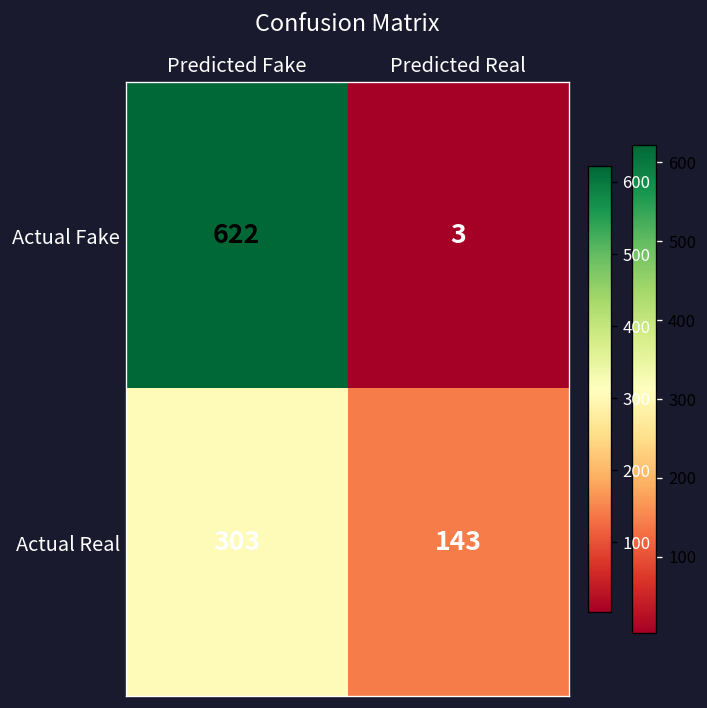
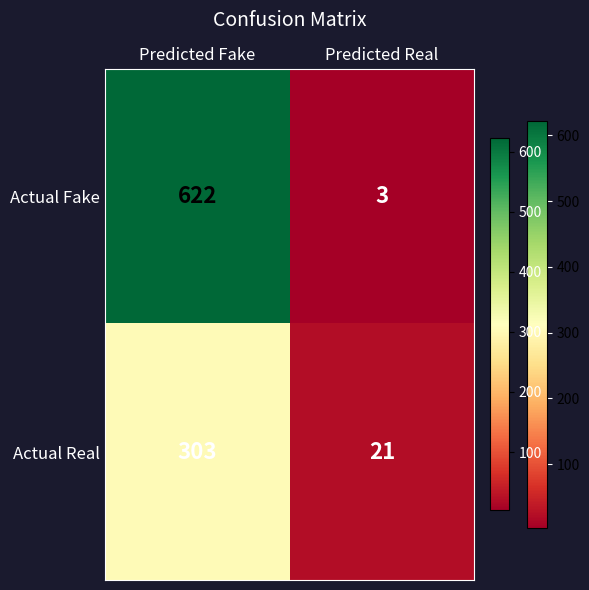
Actual Real, Predicted Real: 143 -> 21
